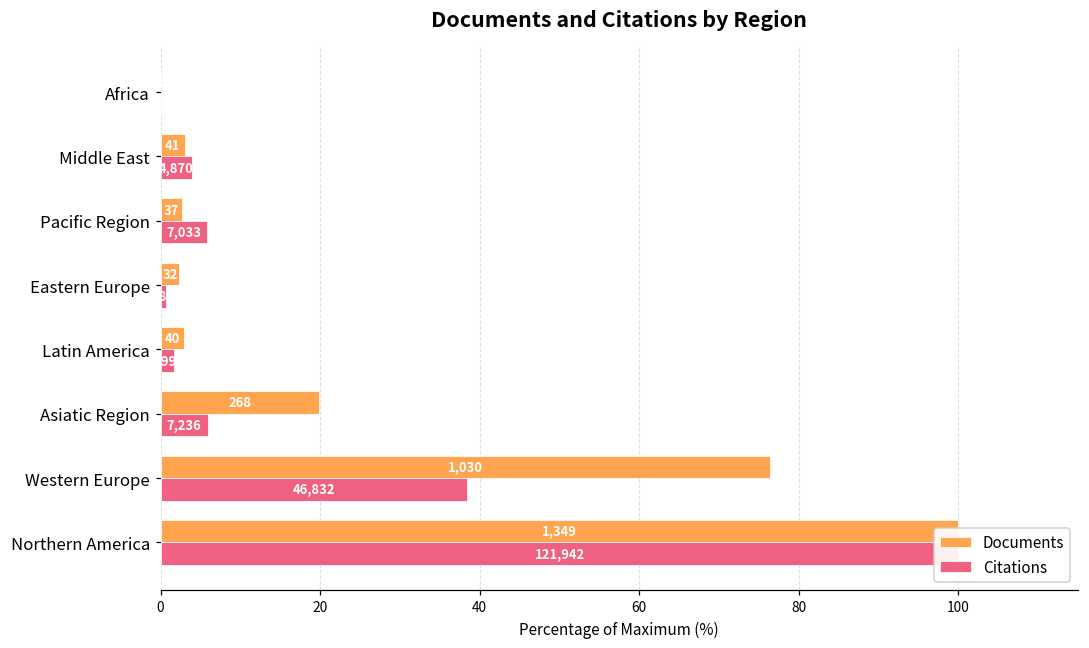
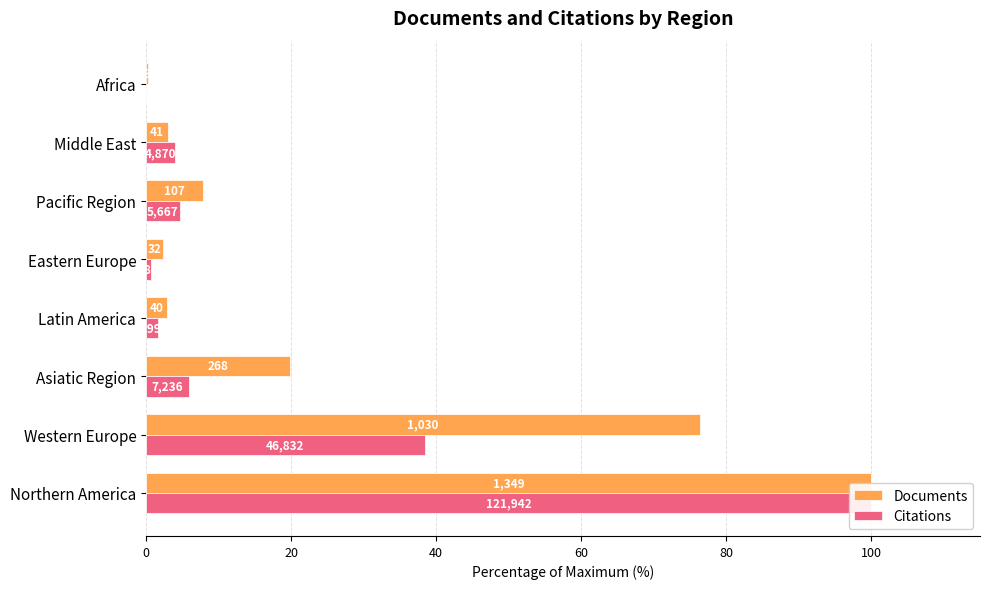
Documents, Pacific Region: 37 -> 107
Citations, Pacific Region: 7,033 -> 5,667
